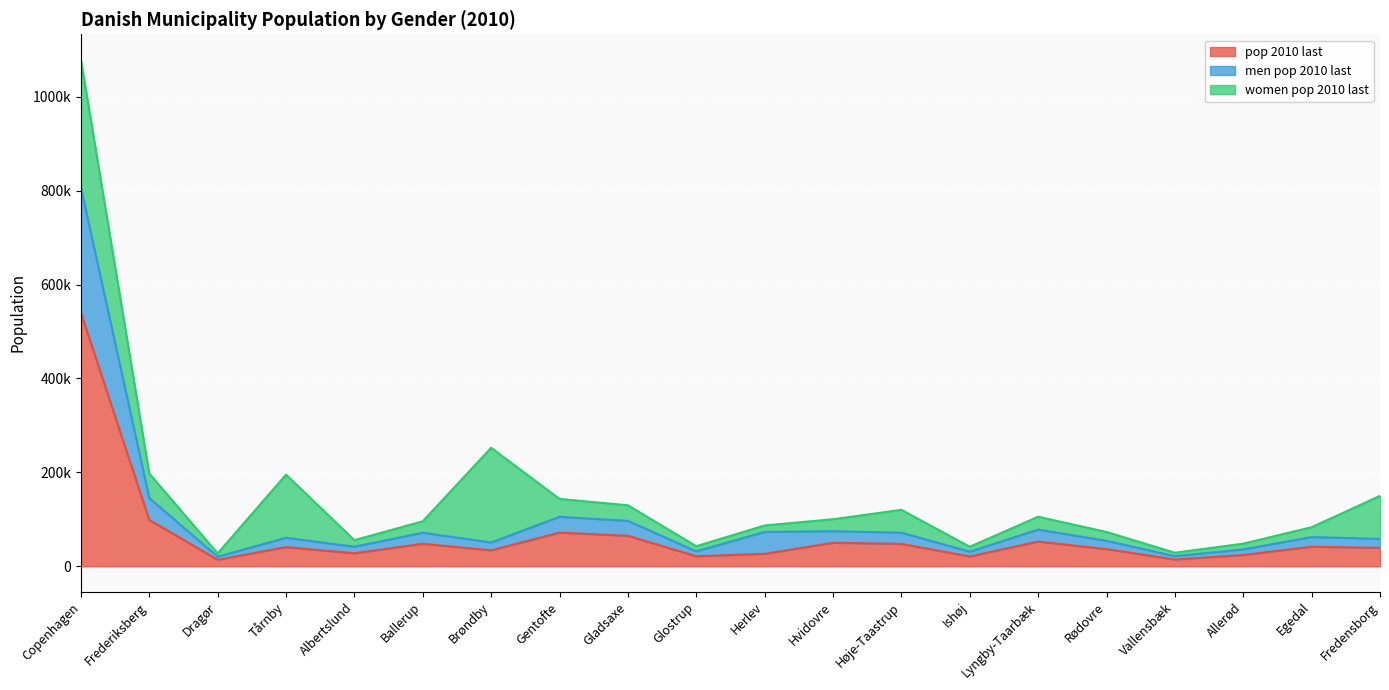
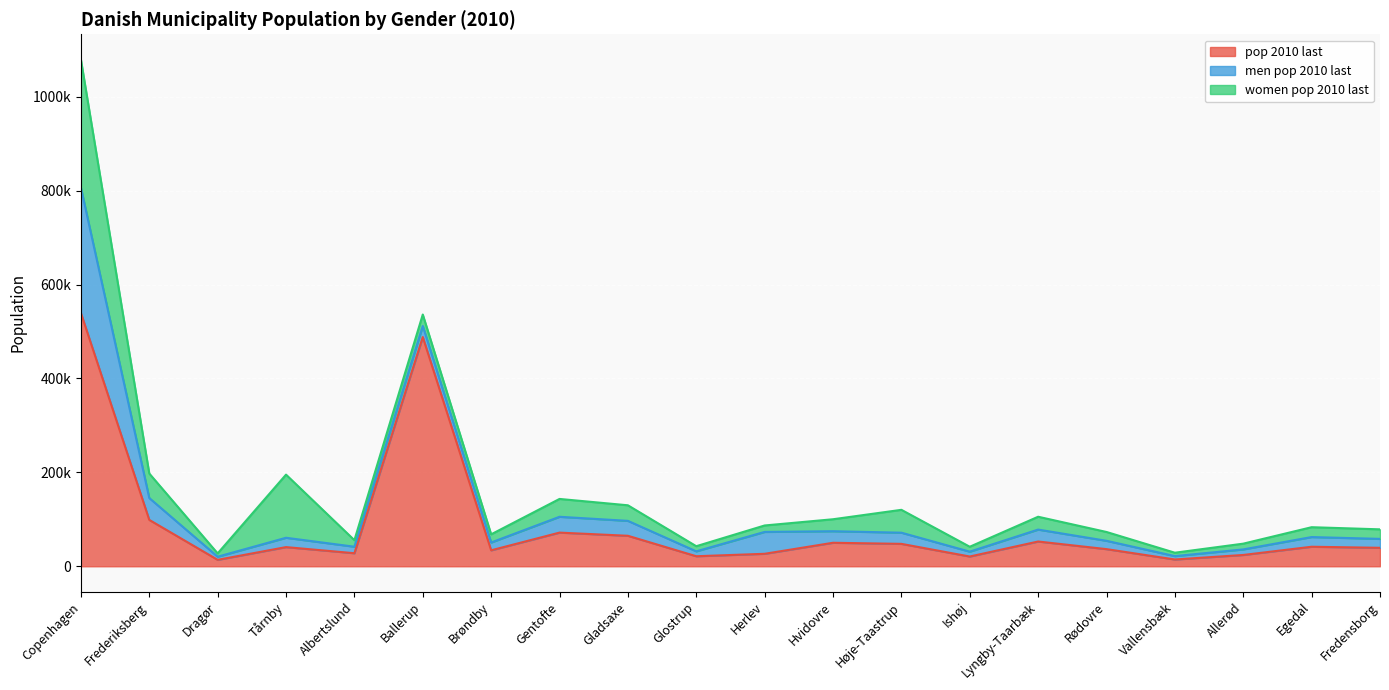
pop 2010 last, Ballerup: 50000 -> 490000
women pop 2010 last, Brøndby: 200000 -> 20000
women pop 2010 last, Fredensborg: 90000 -> 20000
